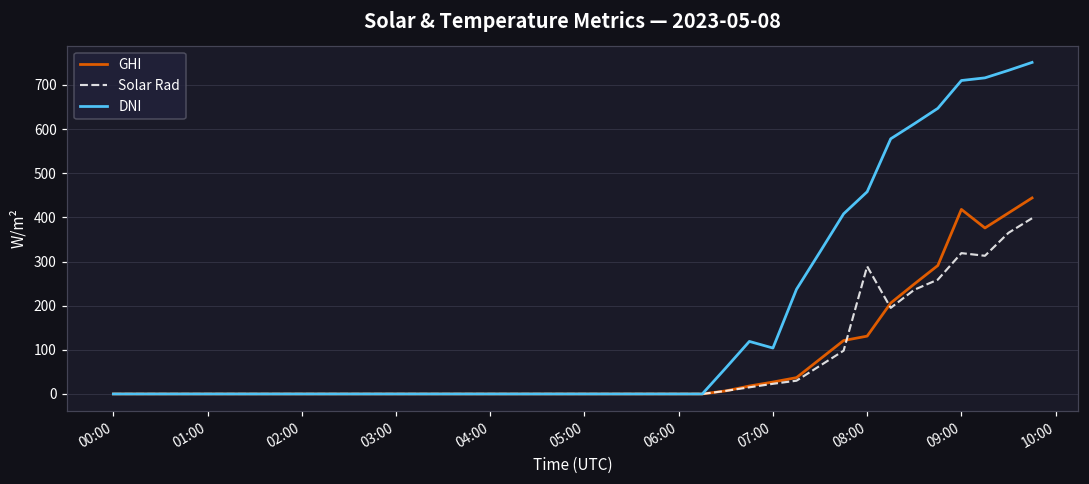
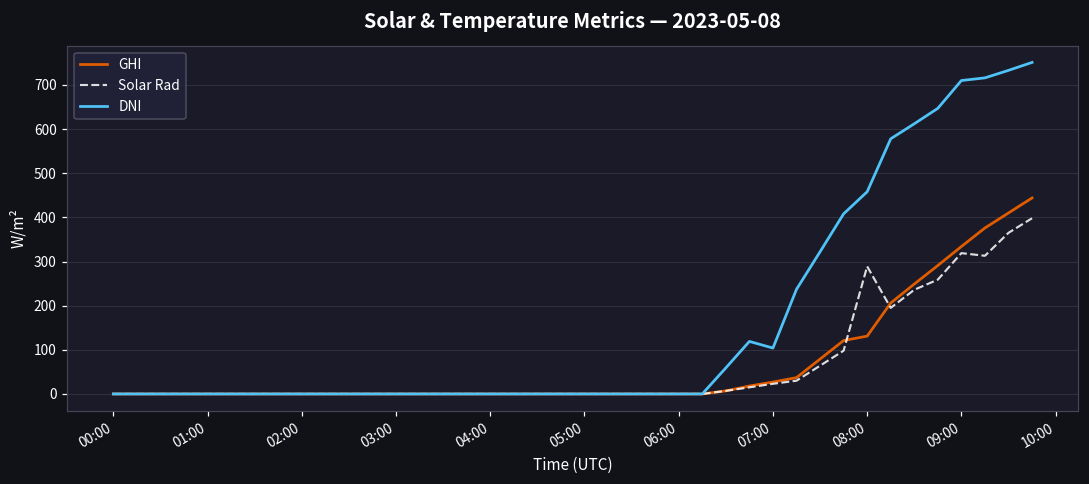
GHI, 09:00: 420 -> 330
